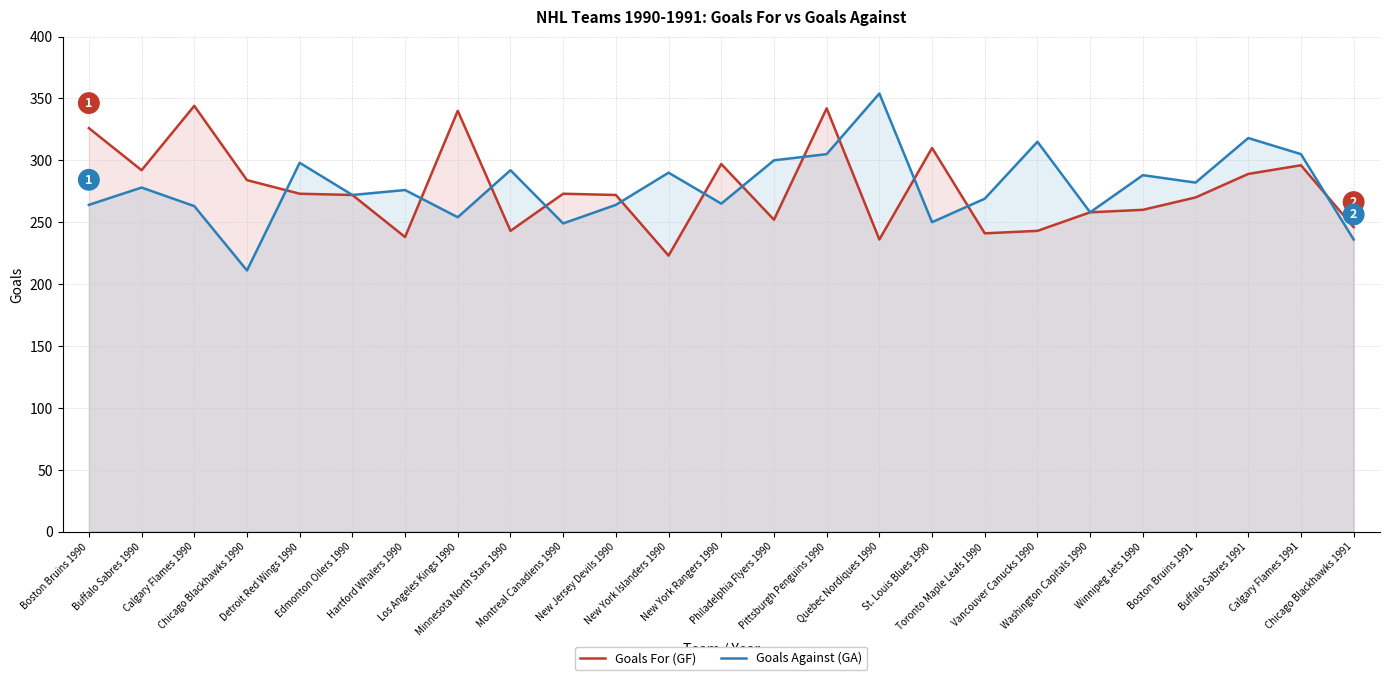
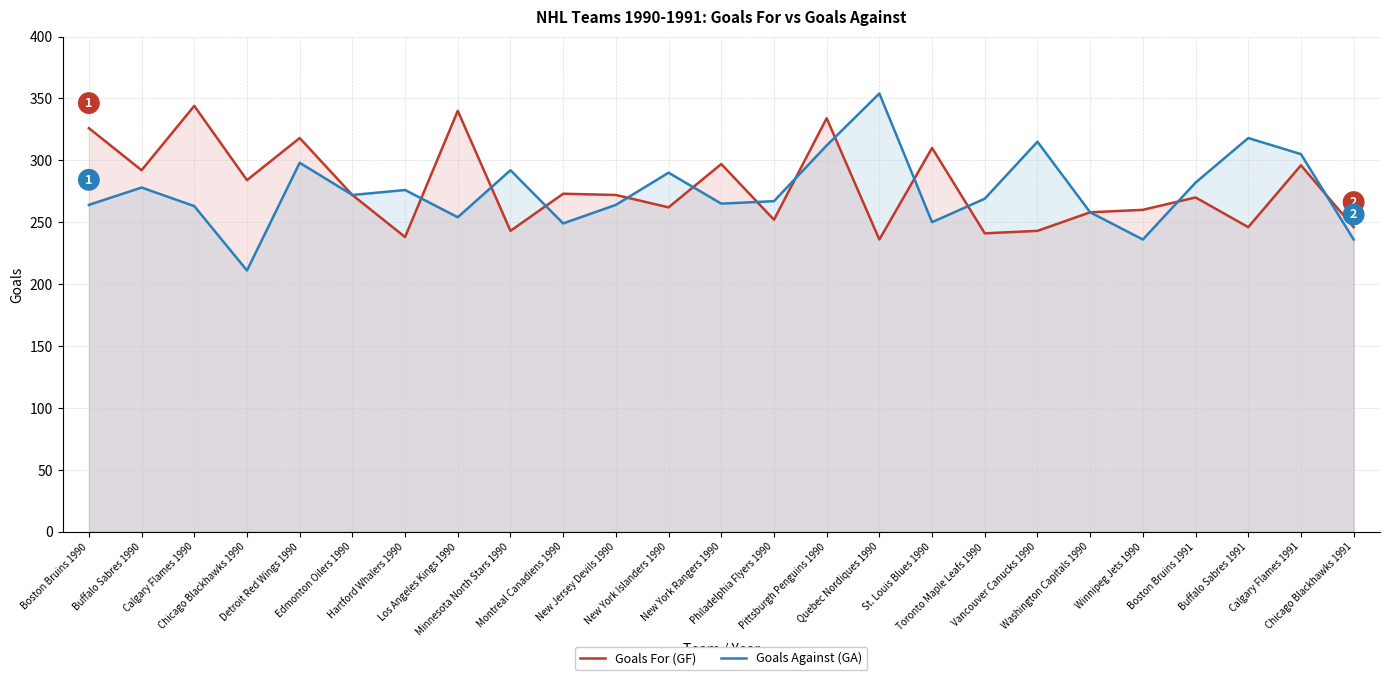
Goals For (GF), Detroit Red Wings 1990: 273 -> 318
Goals For (GF), New York Islanders 1990: 223 -> 262
Goals Against (GA), Philadelphia Flyers 1990: 300 -> 267
Goals For (GF), Pittsburgh Penguins 1990: 342 -> 334
Goals Against (GA), Pittsburgh Penguins 1990: 305 -> 312
Goals Against (GA), Winnipeg Jets 1990: 288 -> 236
Goals For (GF), Buffalo Sabres 1991: 289 -> 246
